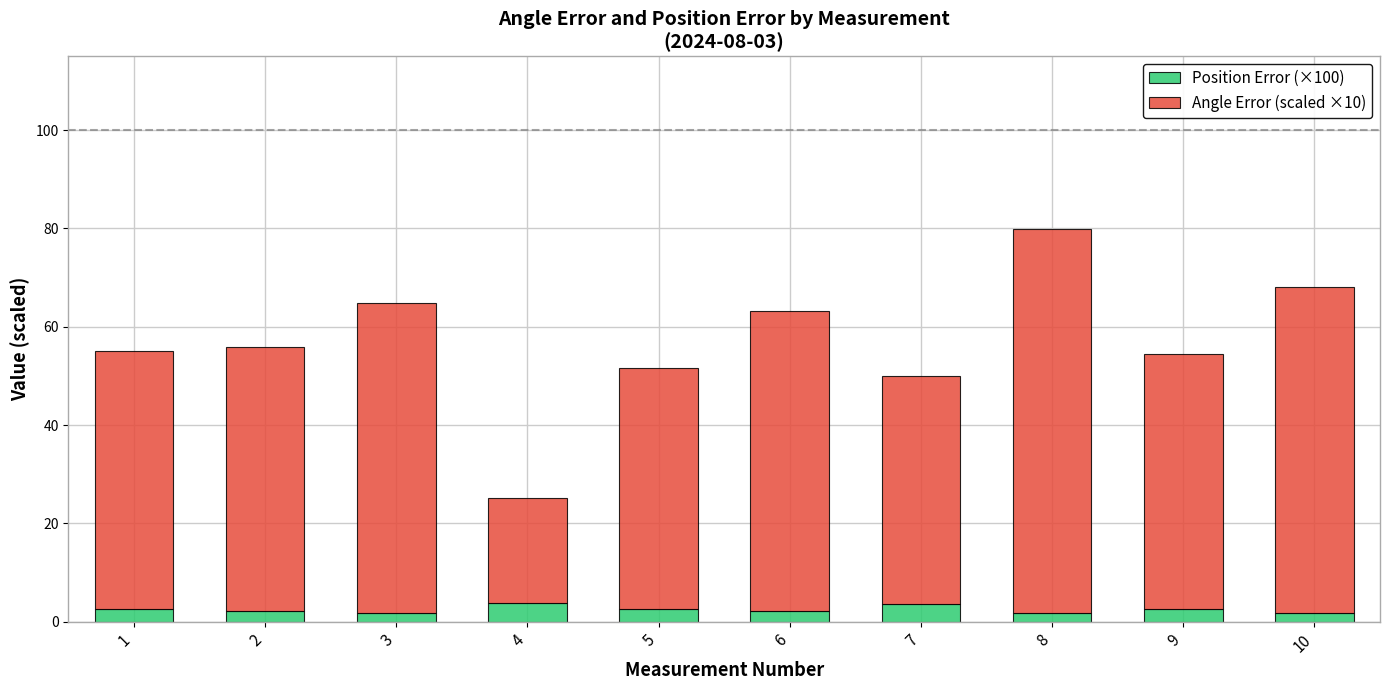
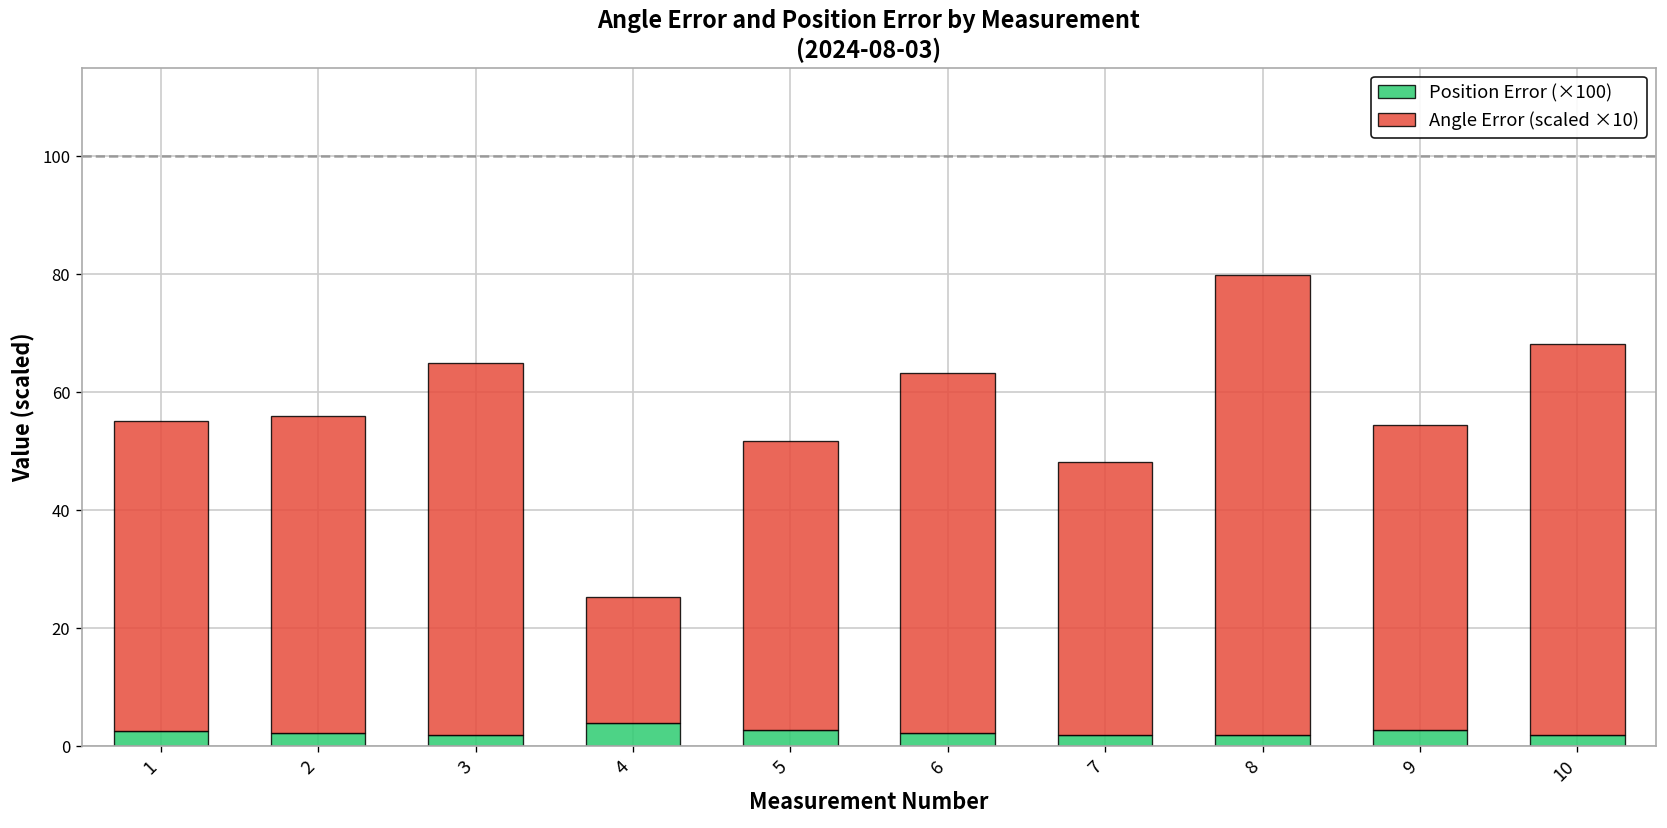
Position Error (×100), 7: 4 -> 2
